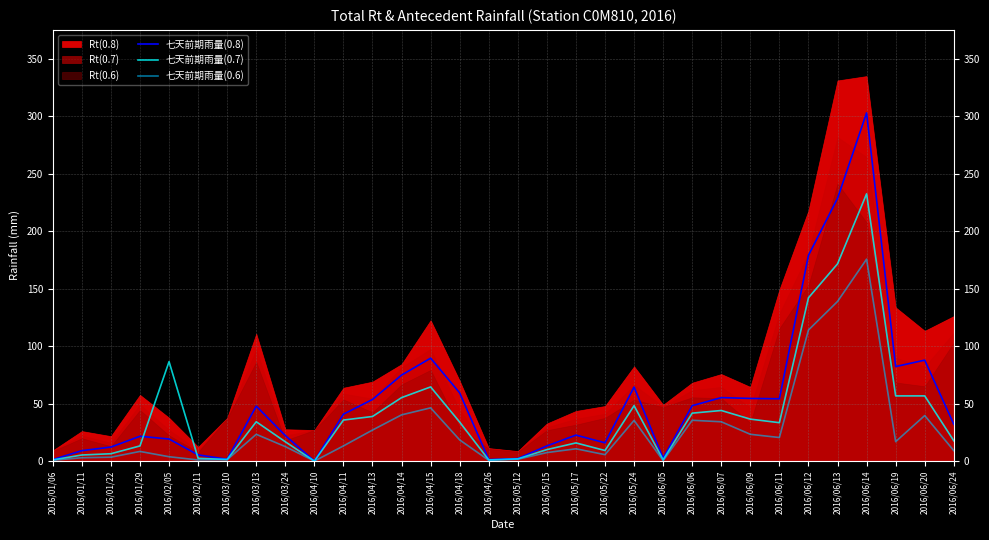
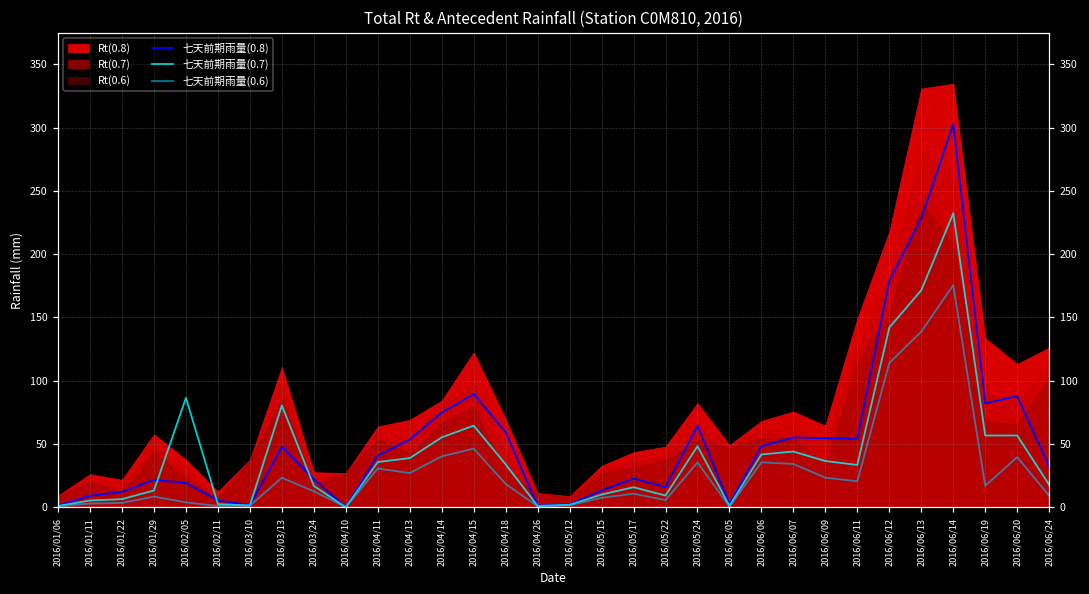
七天前期雨量(0.7), 2016/03/13: 34 -> 81
七天前期雨量(0.6), 2016/04/11: 13 -> 31
